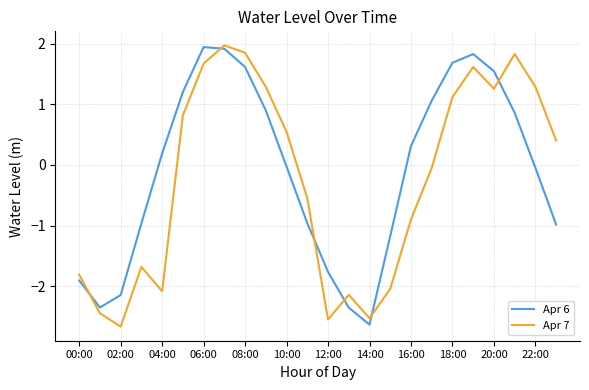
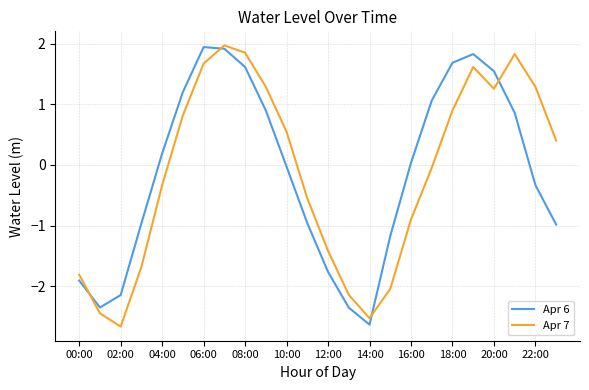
Apr 7, 04:00: -2.1 -> -0.3
Apr 7, 12:00: -2.6 -> -1.4
Apr 6, 16:00: 0.3 -> 0.0
Apr 7, 18:00: 1.1 -> 0.9
Apr 6, 22:00: 0.0 -> -0.3
